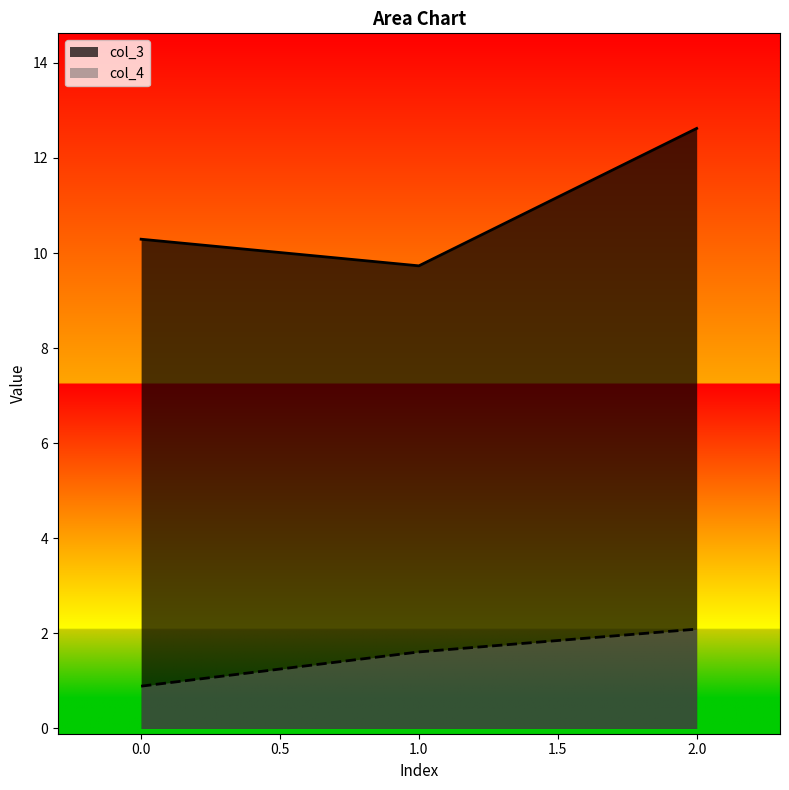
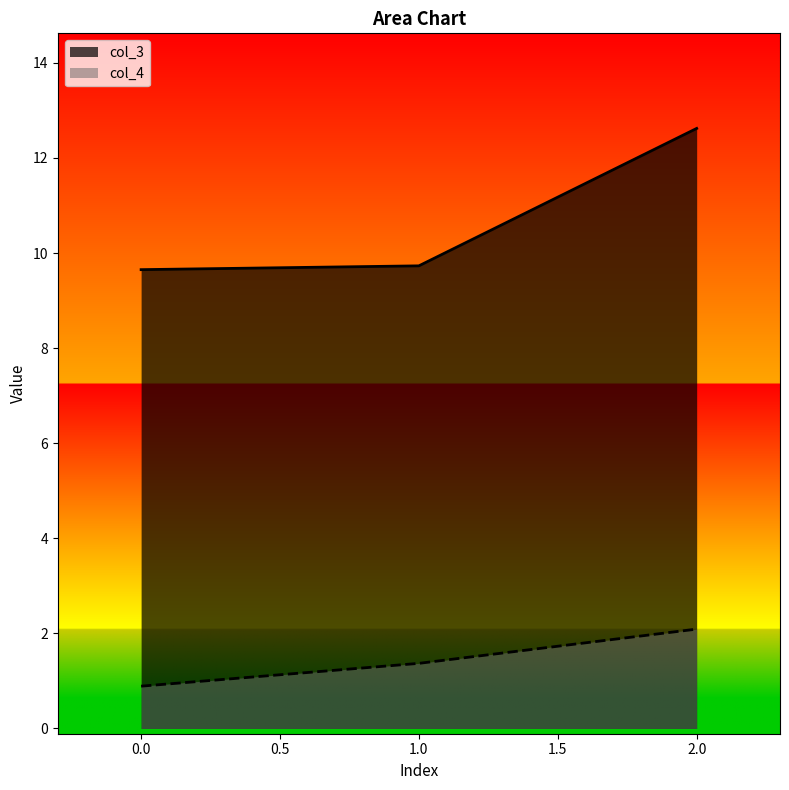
col_3, 0.0: 10.3 -> 9.7
col_4, 1.0: 1.6 -> 1.4
